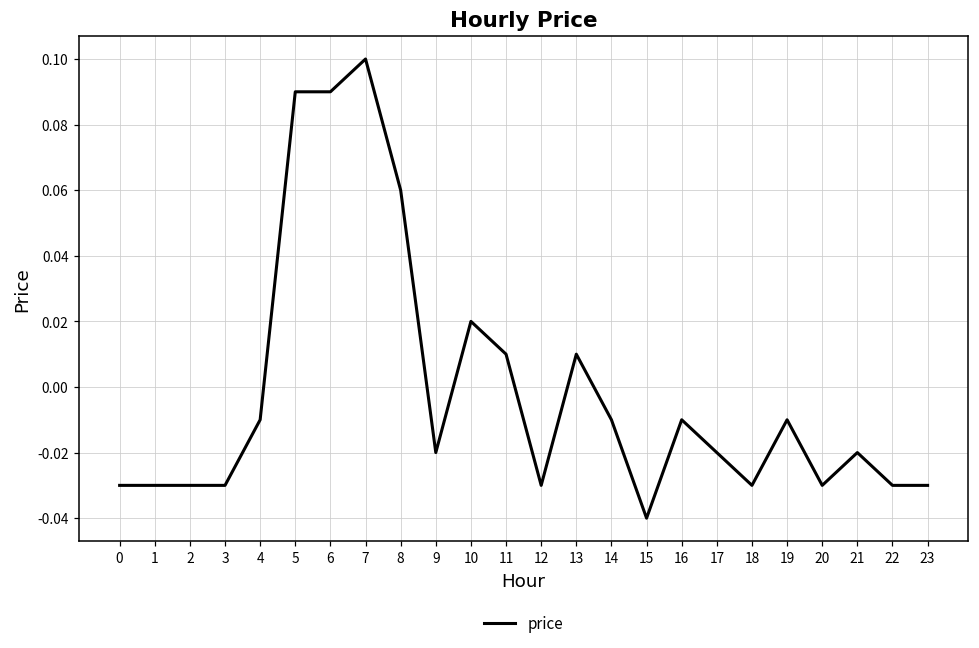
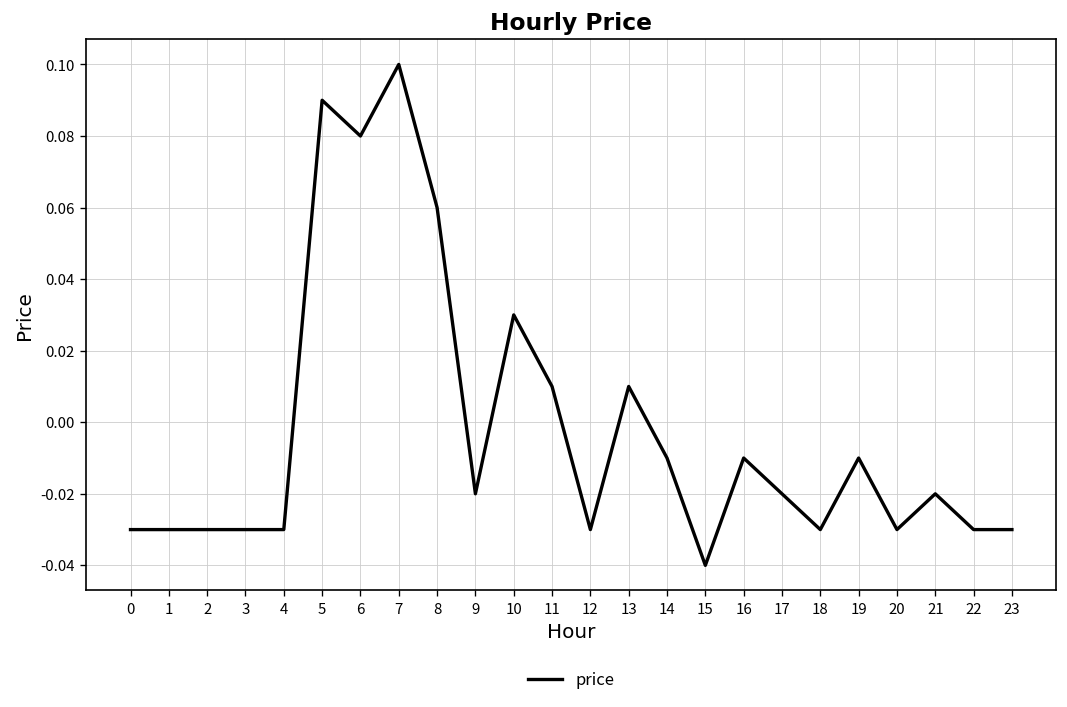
4: -0.01 -> -0.03
6: 0.09 -> 0.08
10: 0.02 -> 0.03
